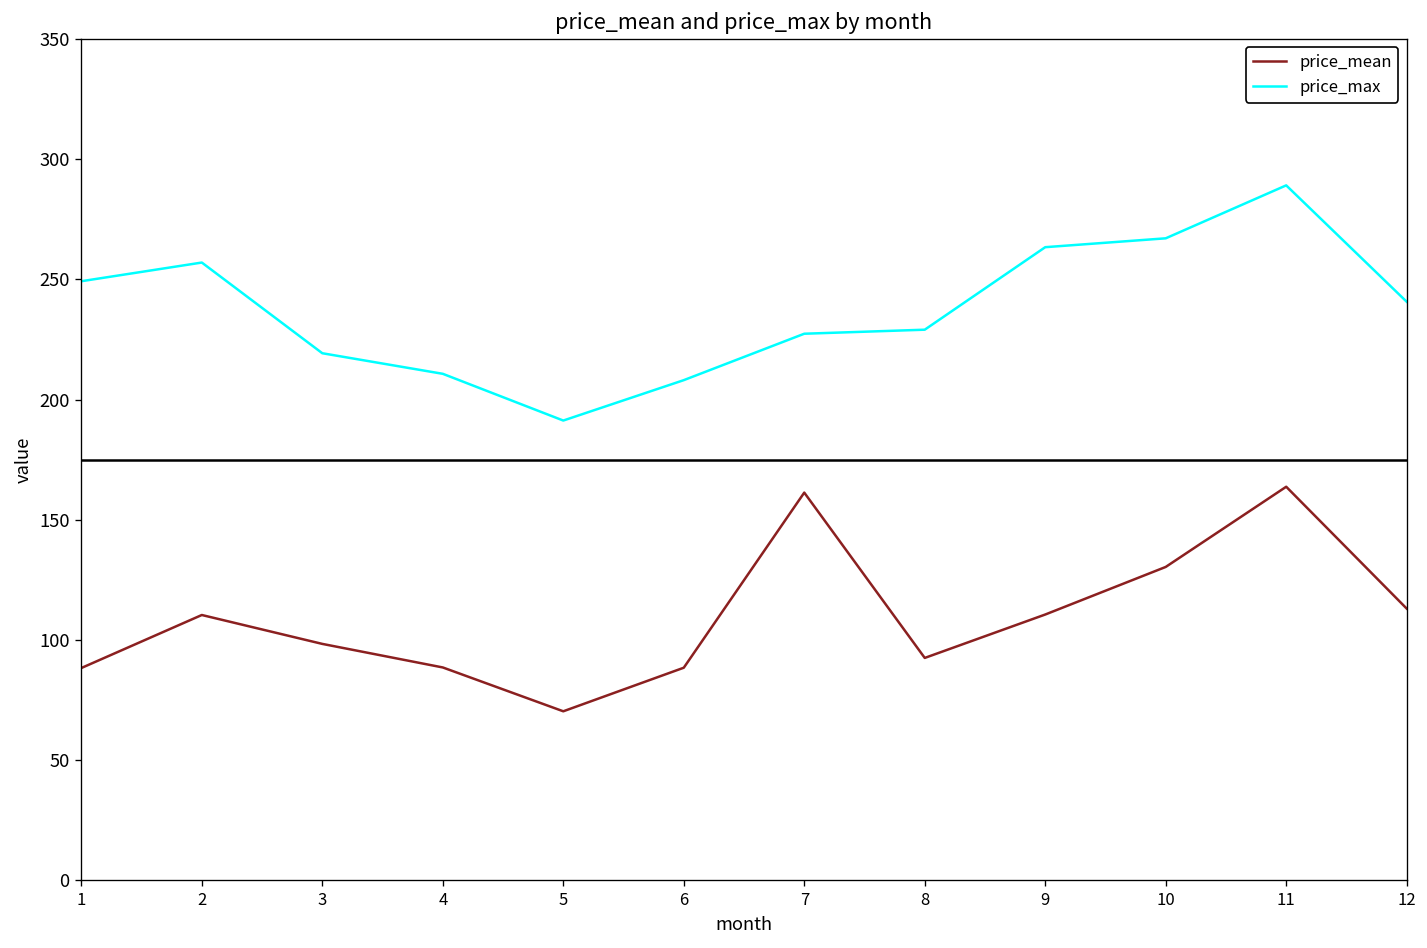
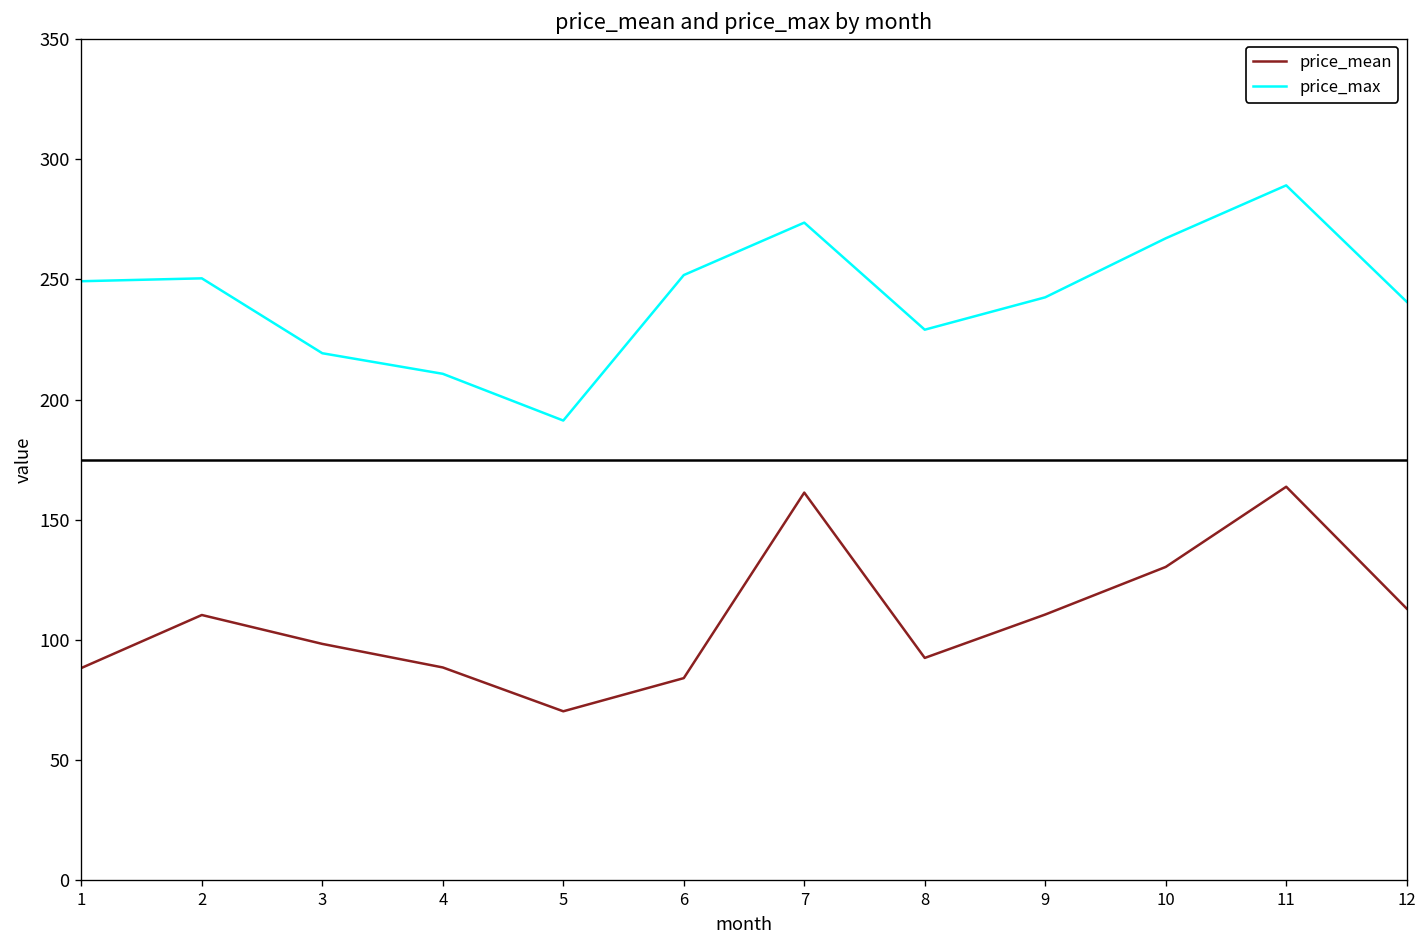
price_max, 2: 257 -> 250
price_mean, 6: 88 -> 84
price_max, 6: 208 -> 252
price_max, 7: 227 -> 274
price_max, 9: 263 -> 242
